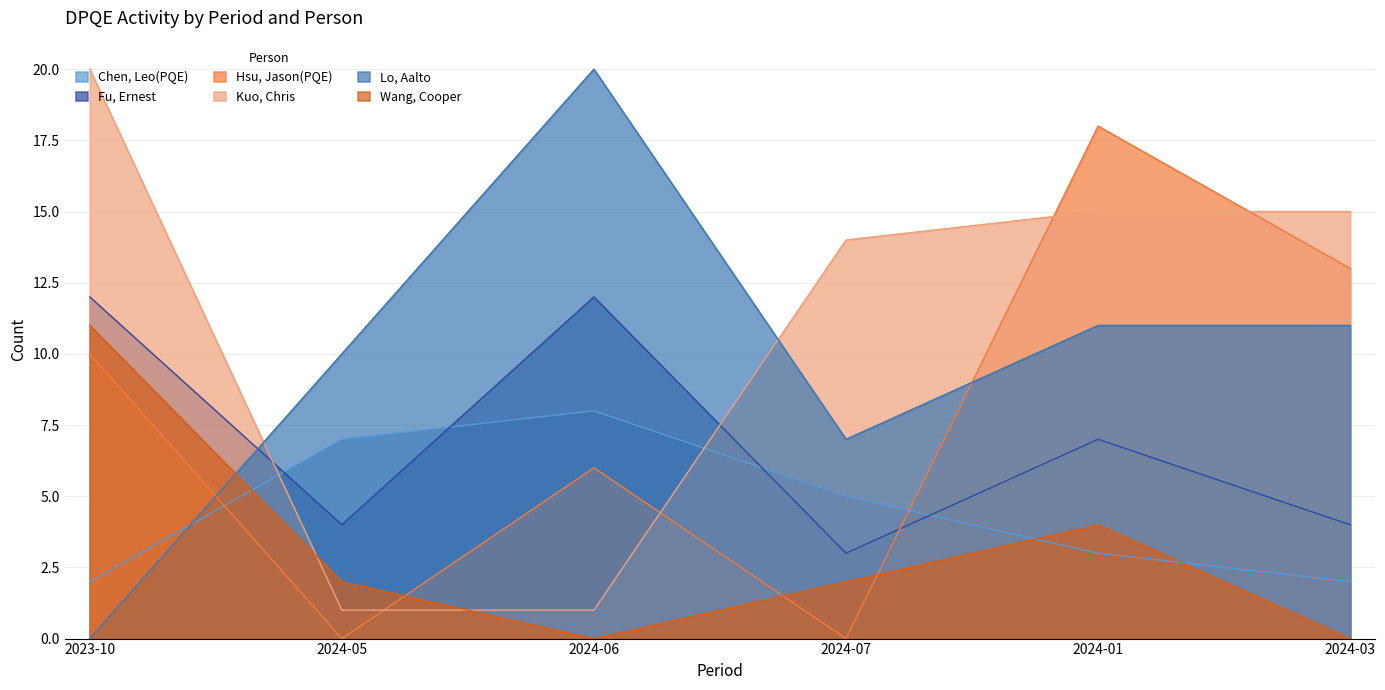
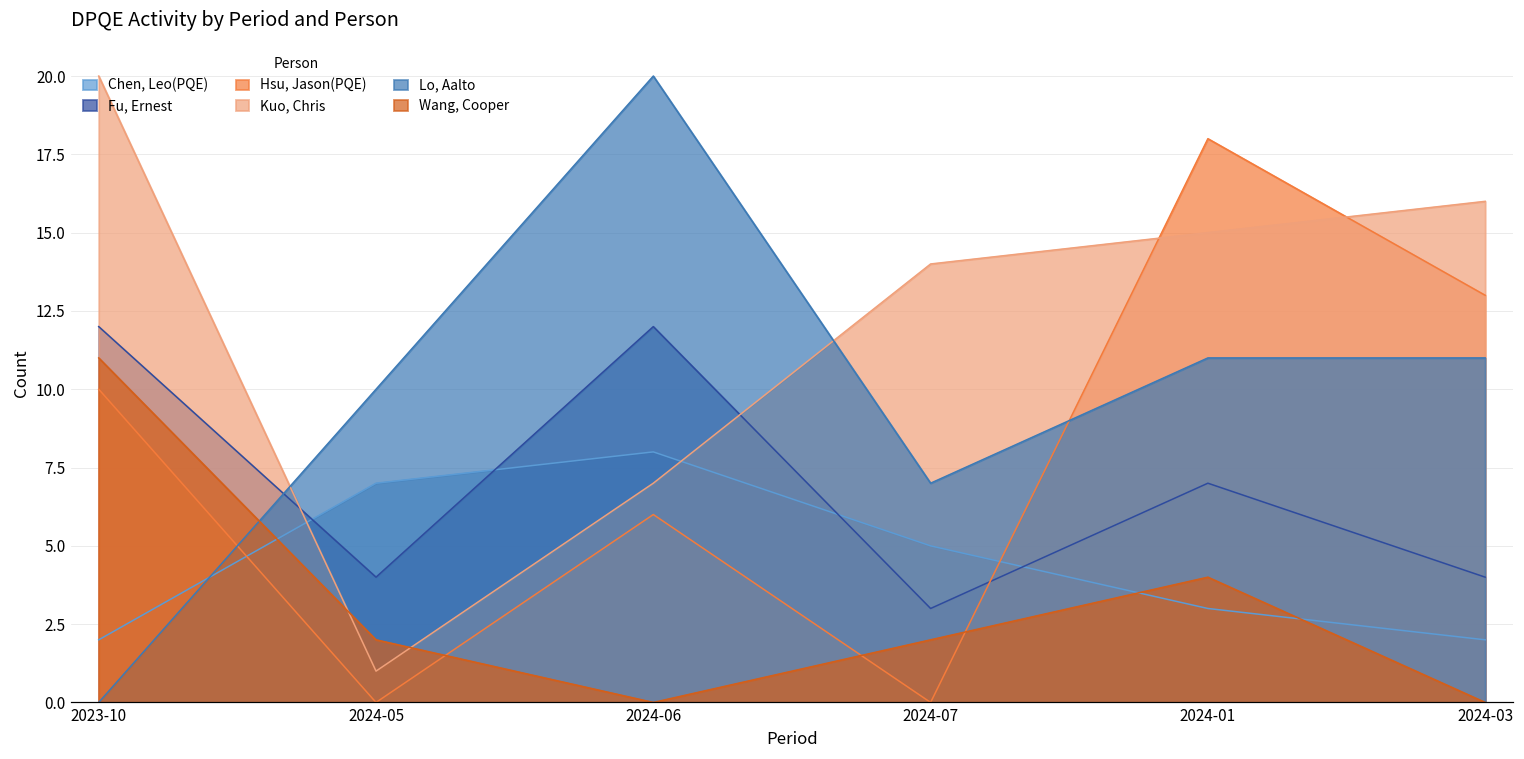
Kuo, Chris, 2024-06: 1 -> 7
Kuo, Chris, 2024-03: 15 -> 16
